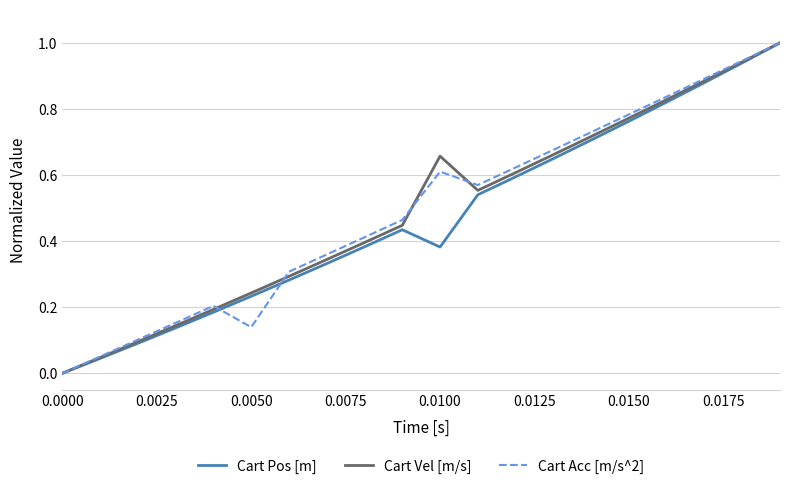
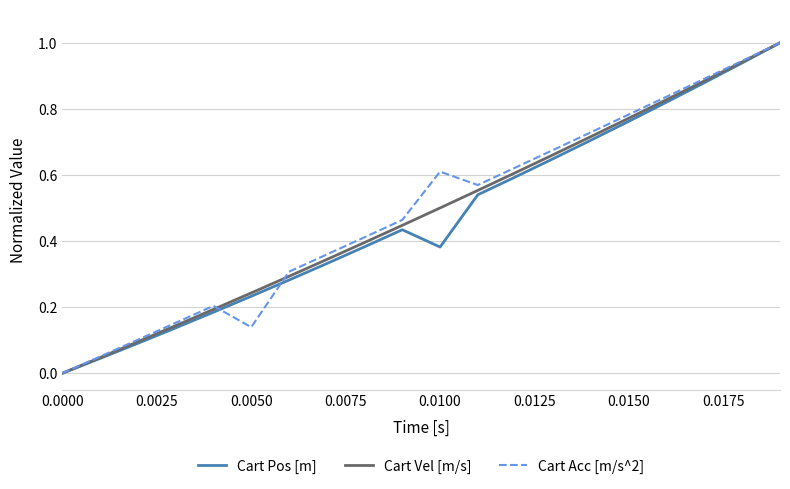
Cart Vel [m/s], 0.0100: 0.66 -> 0.50
